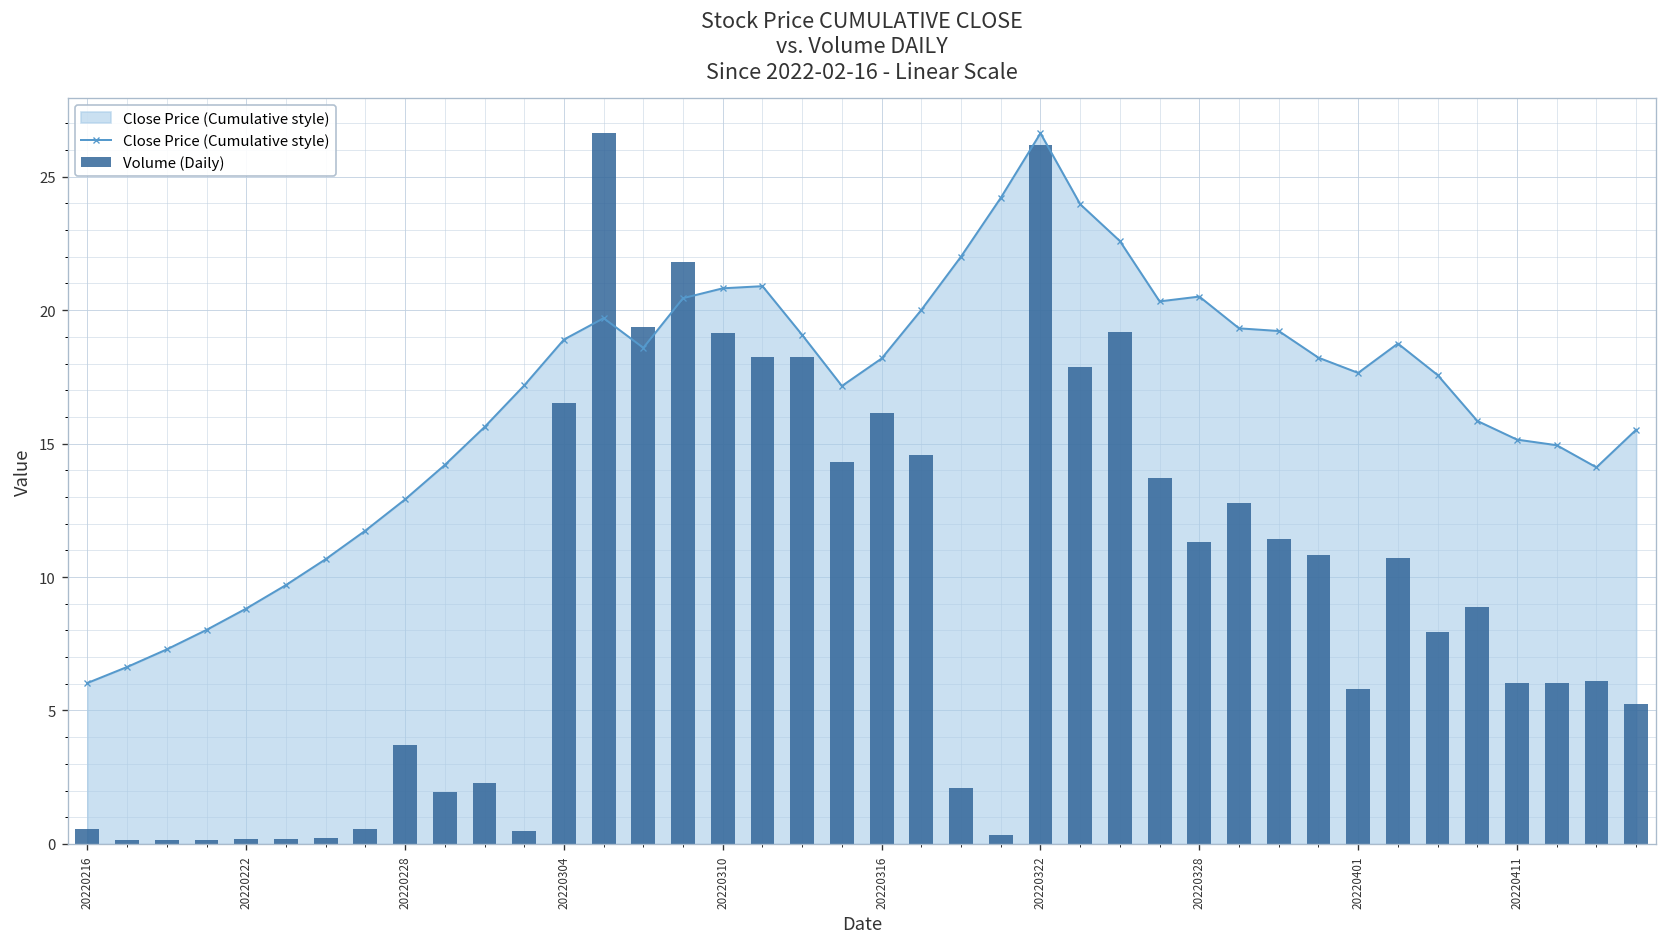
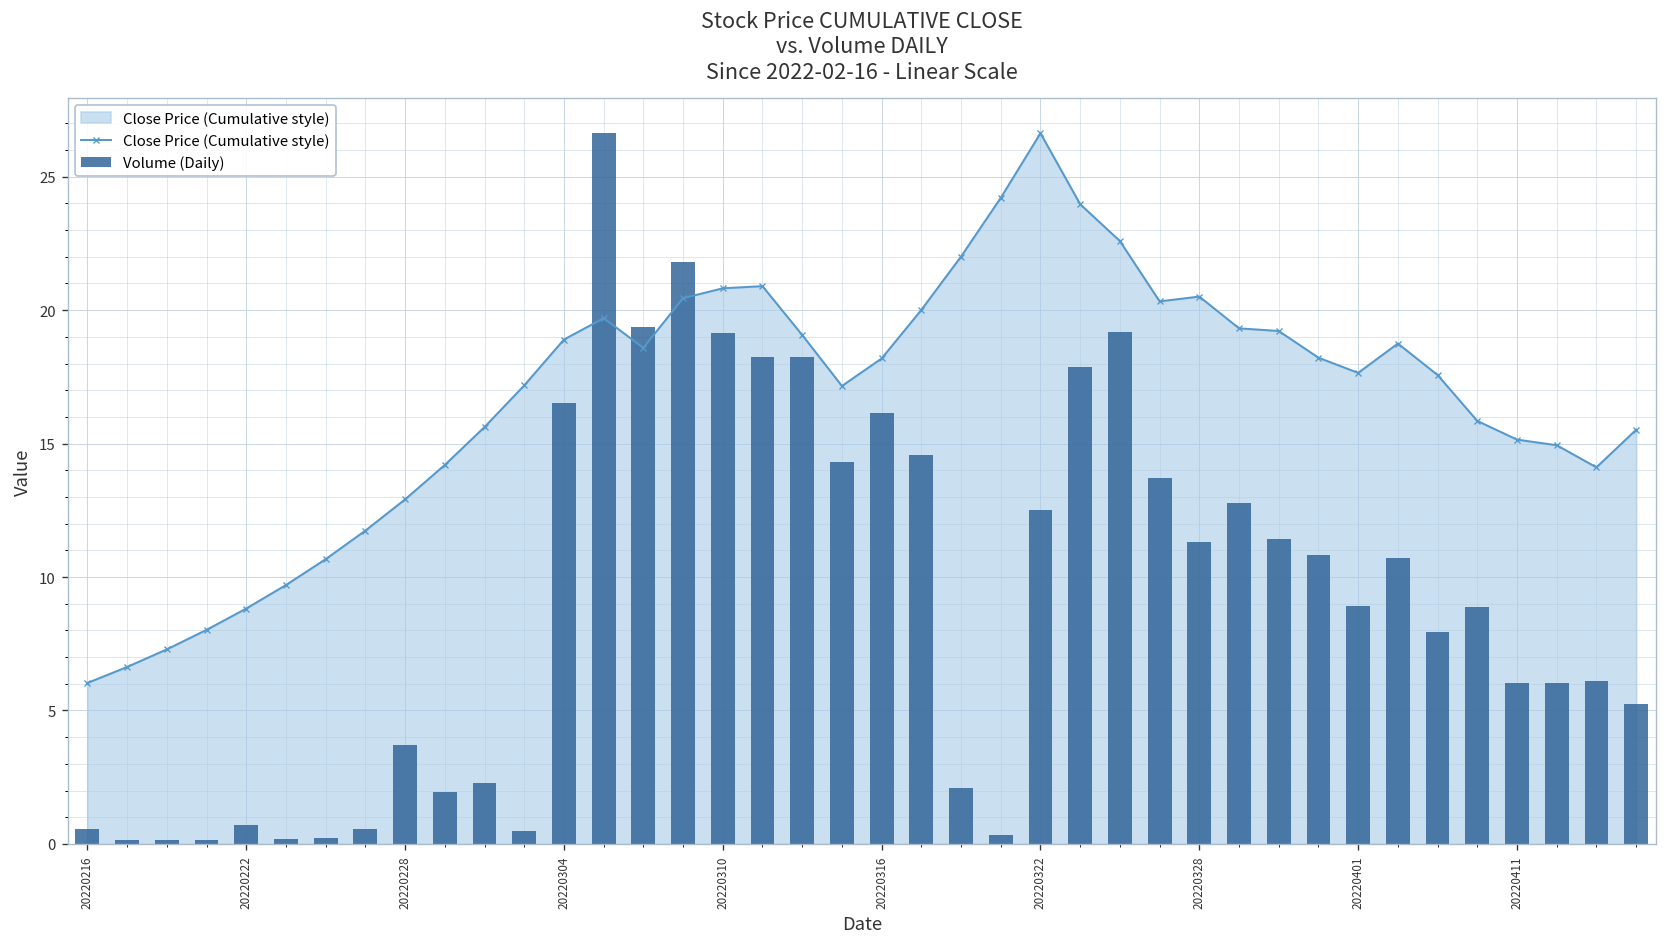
Volume (Daily), 20220222: 0.2 -> 0.7
Volume (Daily), 20220322: 26.2 -> 12.5
Volume (Daily), 20220401: 5.8 -> 8.9
